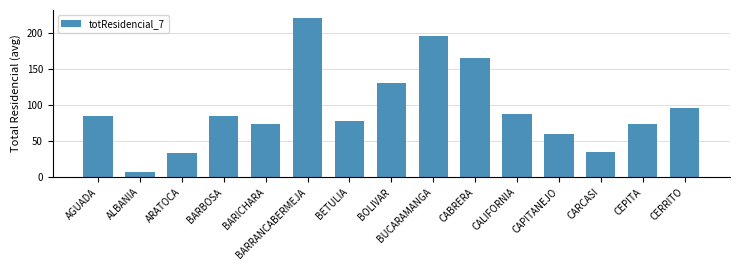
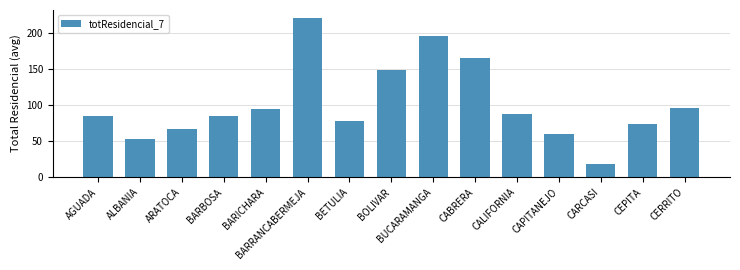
ALBANIA: 10 -> 50
ARATOCA: 30 -> 70
BARICHARA: 70 -> 90
BOLIVAR: 130 -> 150
CARCASI: 30 -> 20
